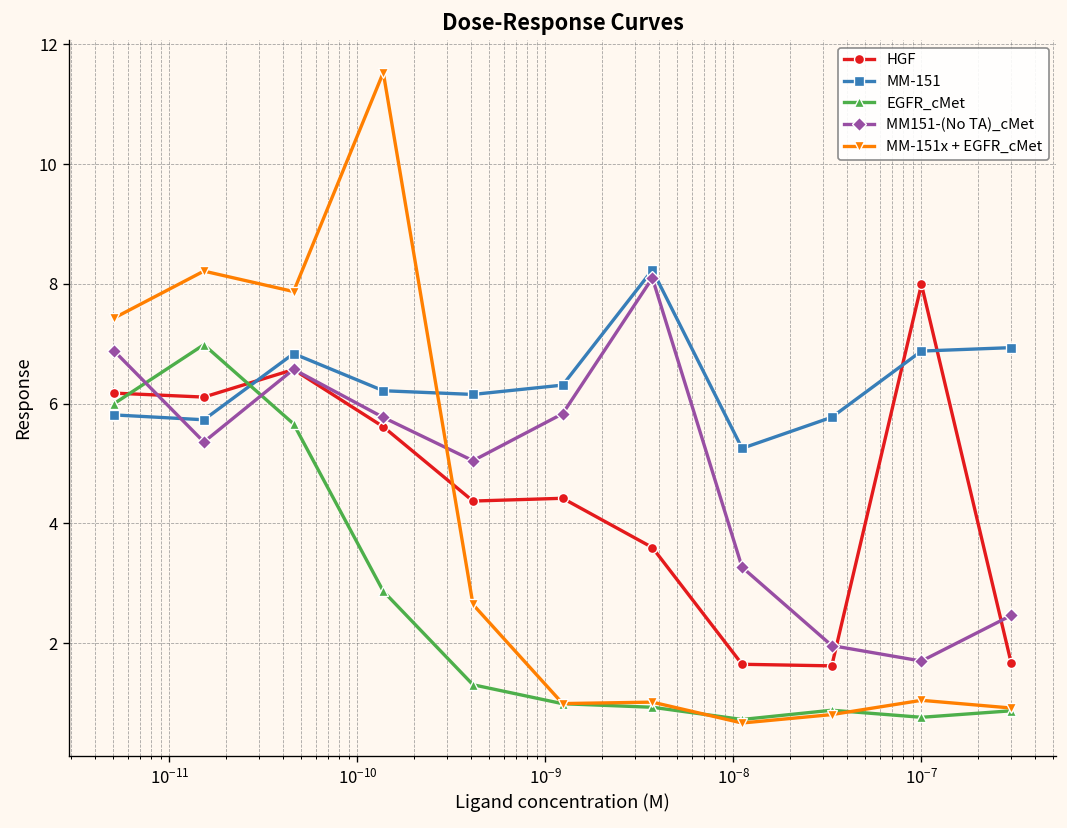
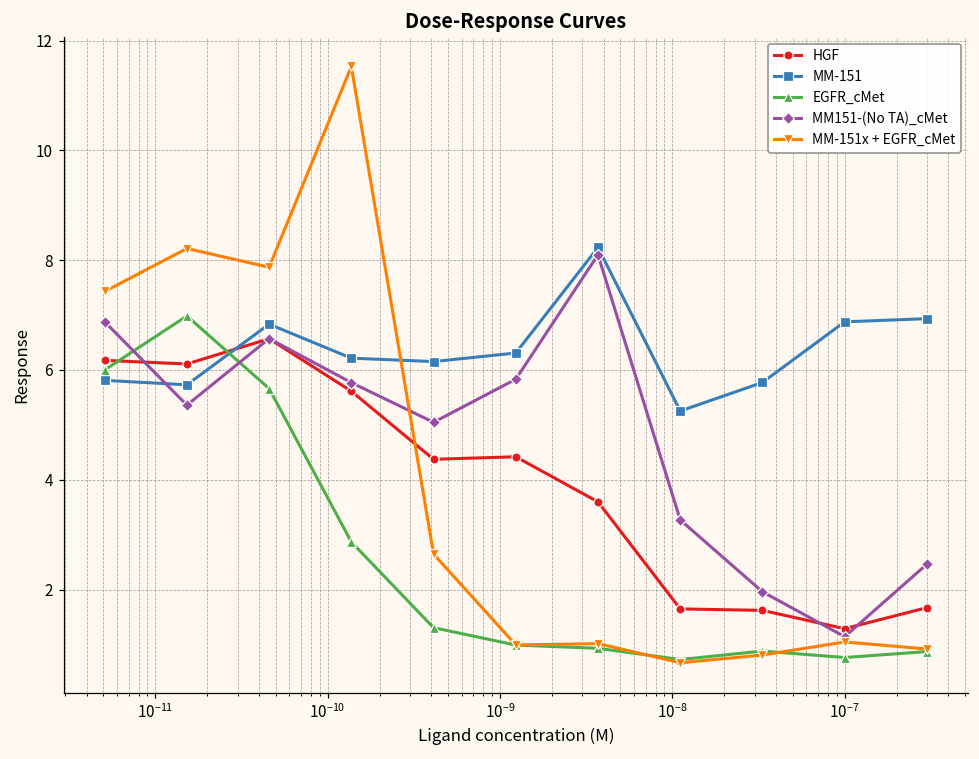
HGF, 10^-7: 8.0 -> 1.3
MM151-(No TA)_cMet, 10^-7: 1.7 -> 1.1
